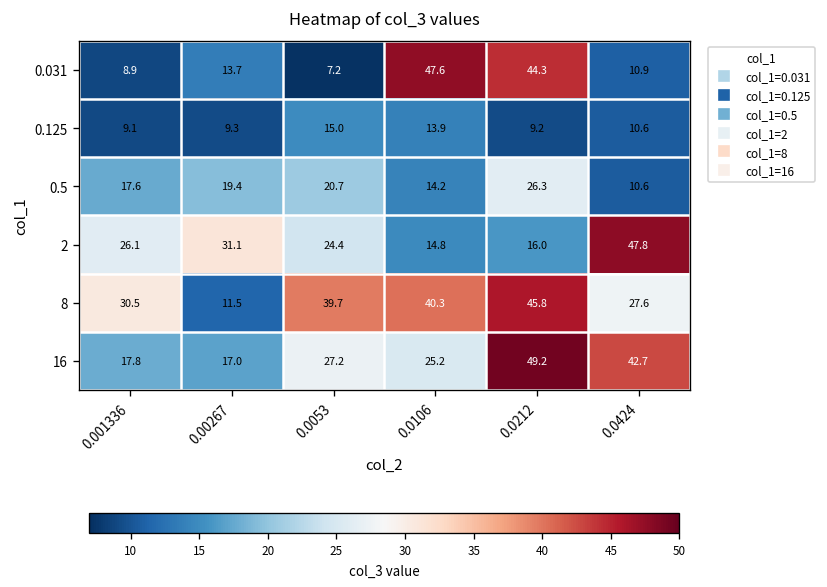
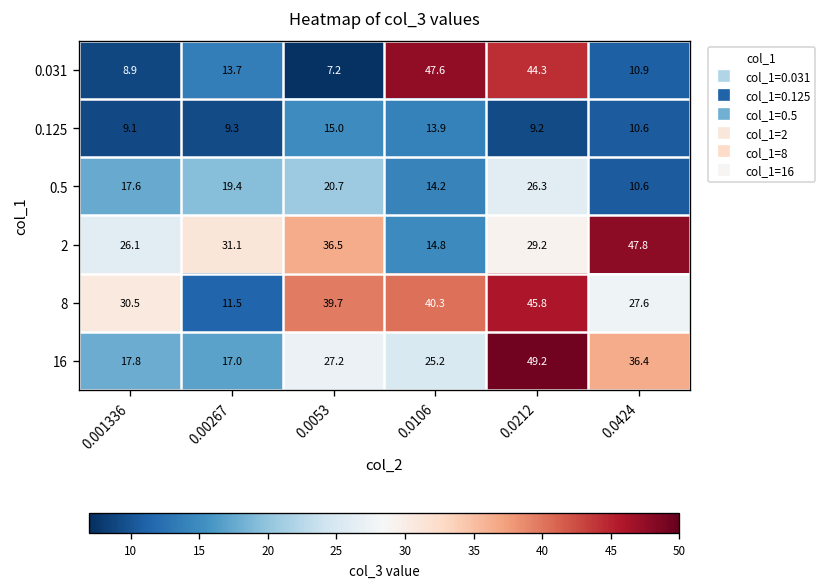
2, 0.0053: 24.4 -> 36.5
2, 0.0212: 16.0 -> 29.2
16, 0.0424: 42.7 -> 36.4
